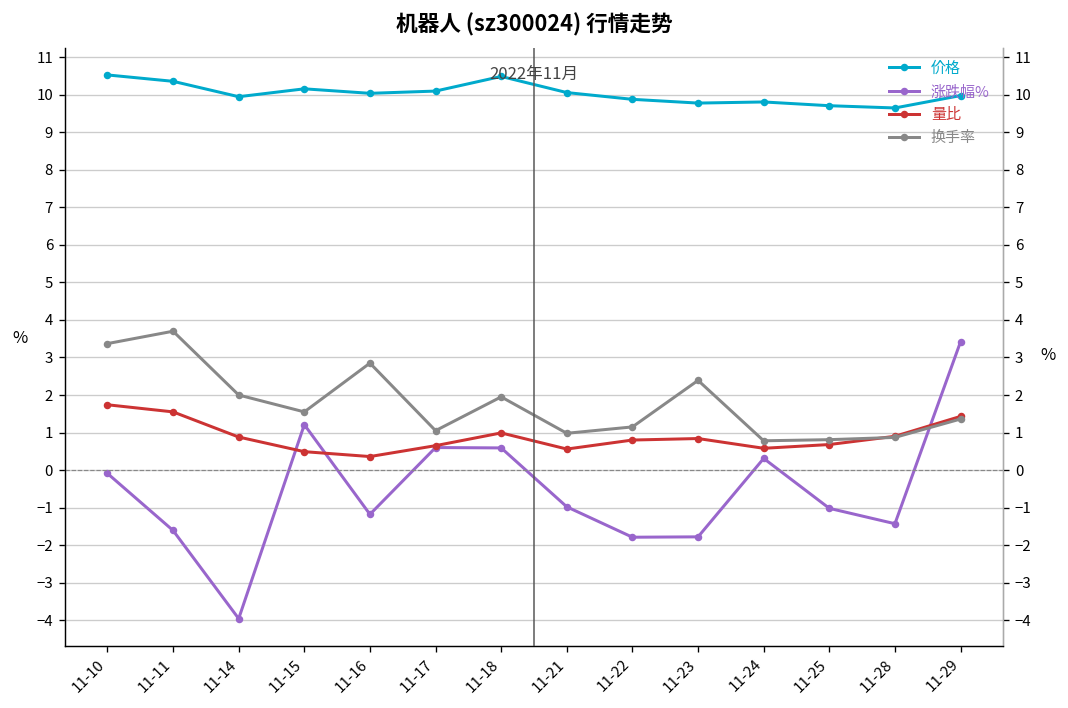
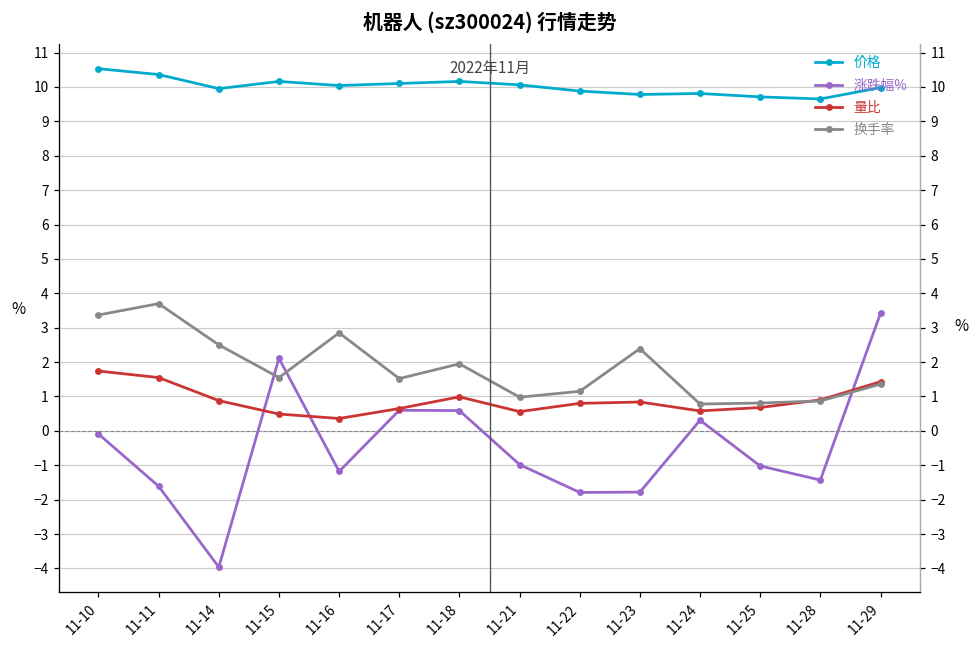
换手率, 11-14: 2.0 -> 2.5
涨跌幅%, 11-15: 1.2 -> 2.1
换手率, 11-17: 1.1 -> 1.5
价格, 11-18: 10.5 -> 10.2
